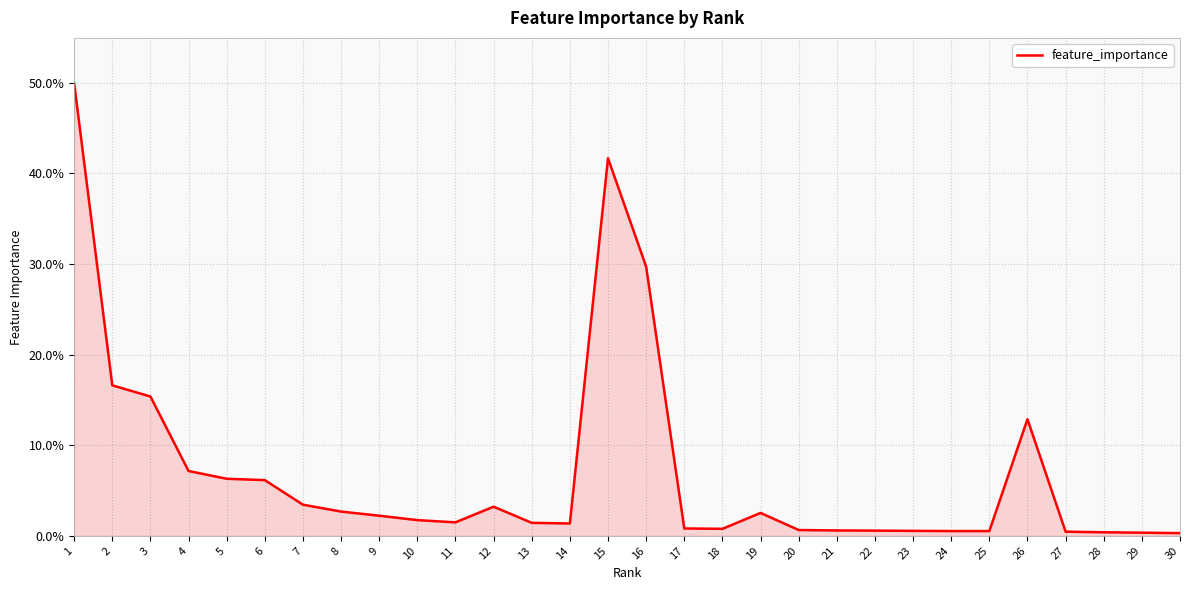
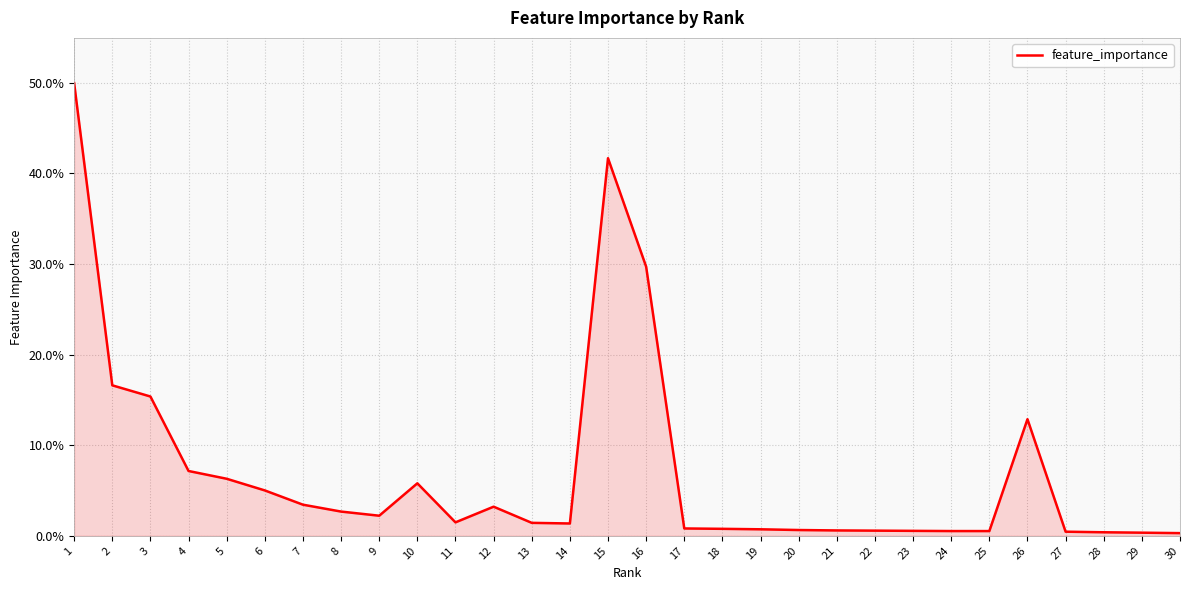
6: 6% -> 5%
10: 2% -> 6%
19: 3% -> 1%
